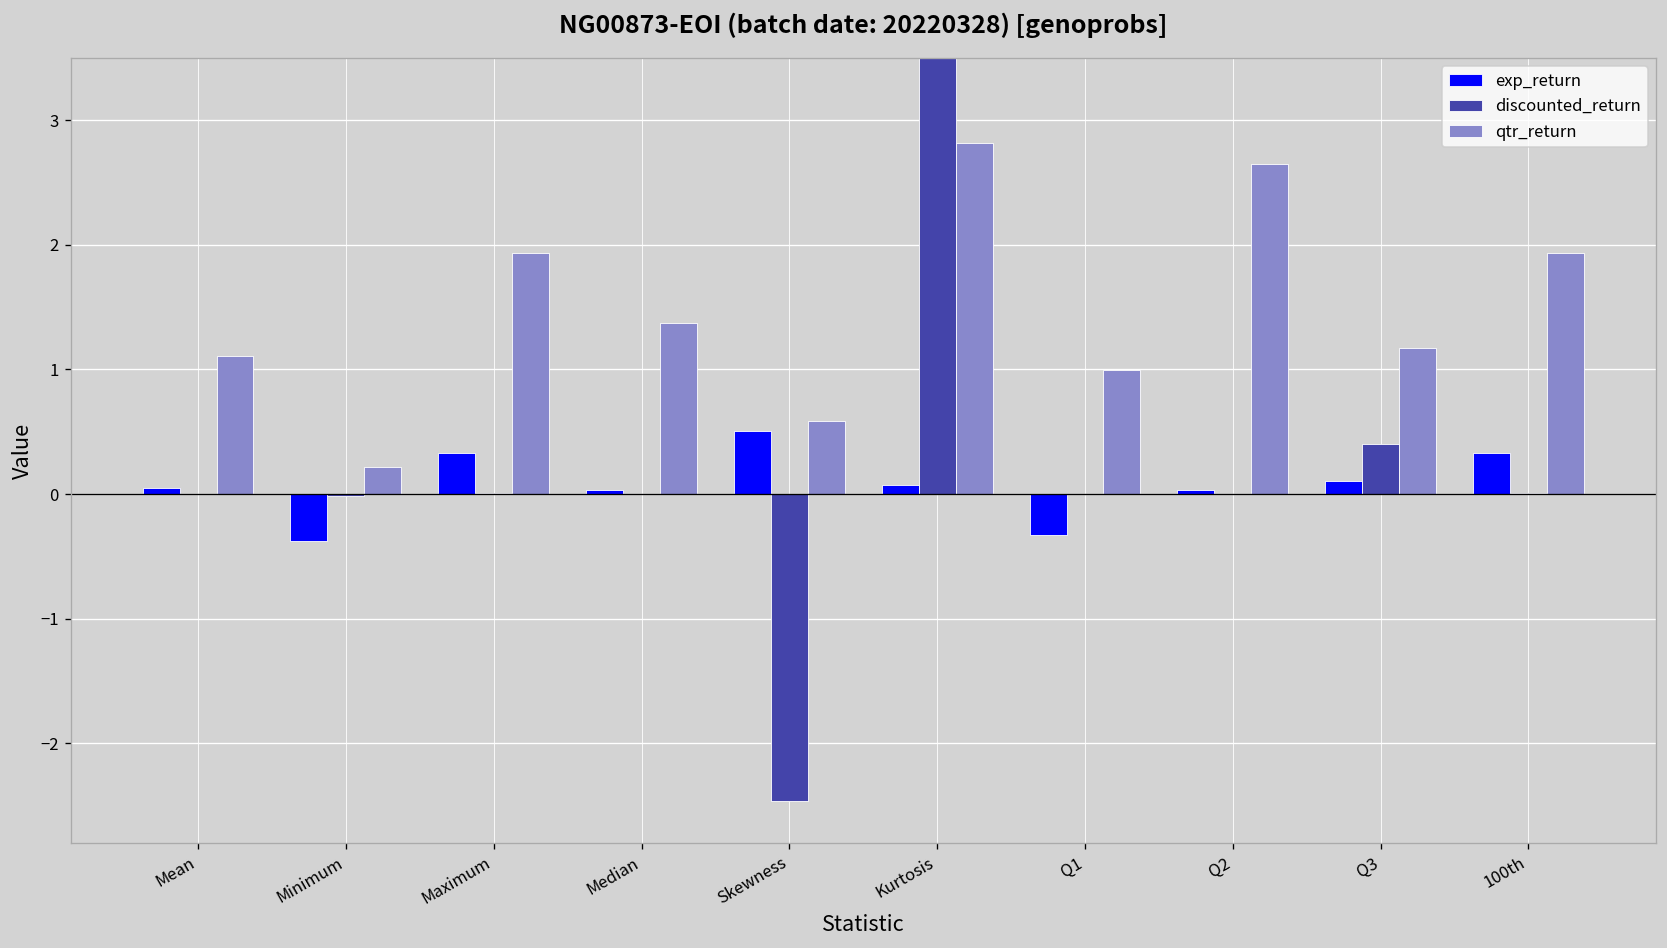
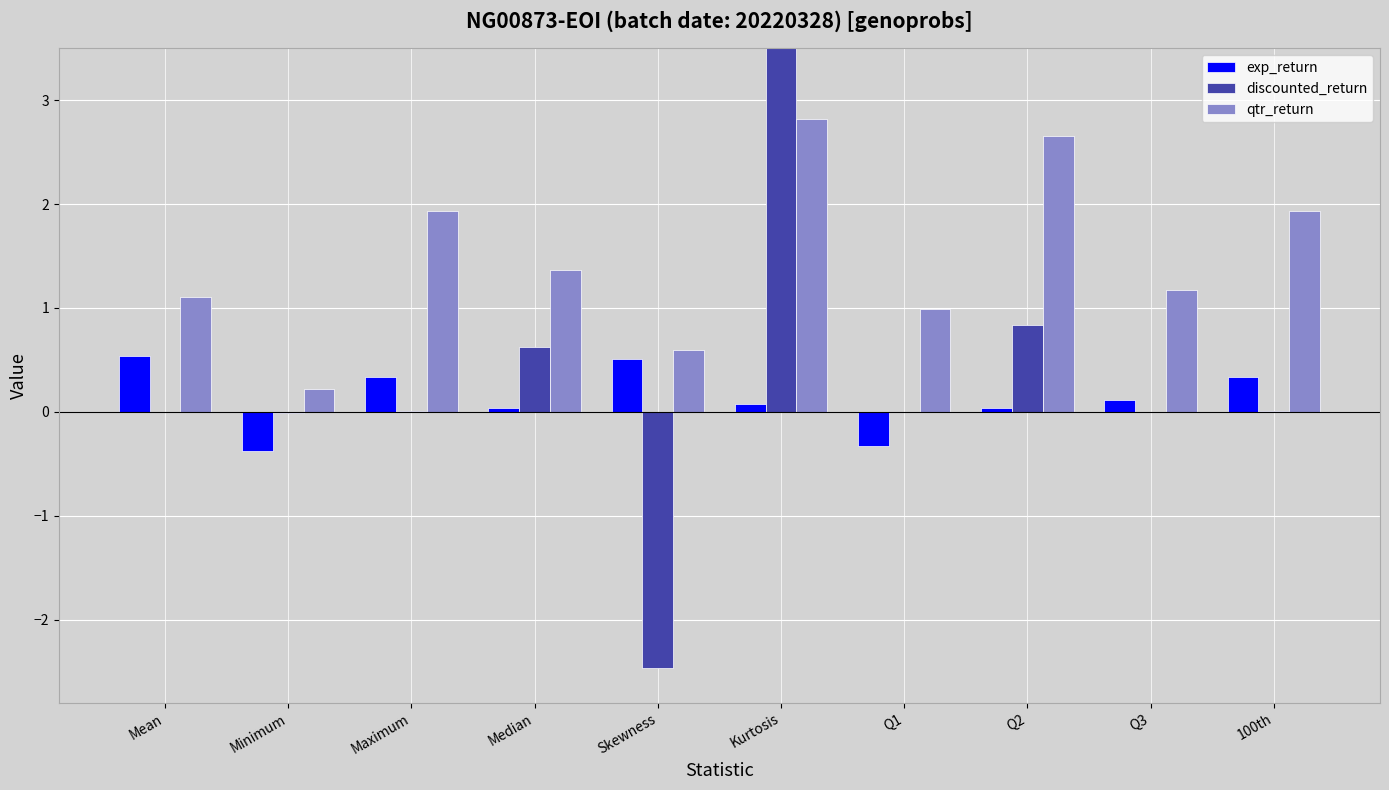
exp_return, Mean: 0.05 -> 0.54
discounted_return, Median: 0.00 -> 0.62
discounted_return, Q2: 0.00 -> 0.83
discounted_return, Q3: 0.40 -> 0.00
